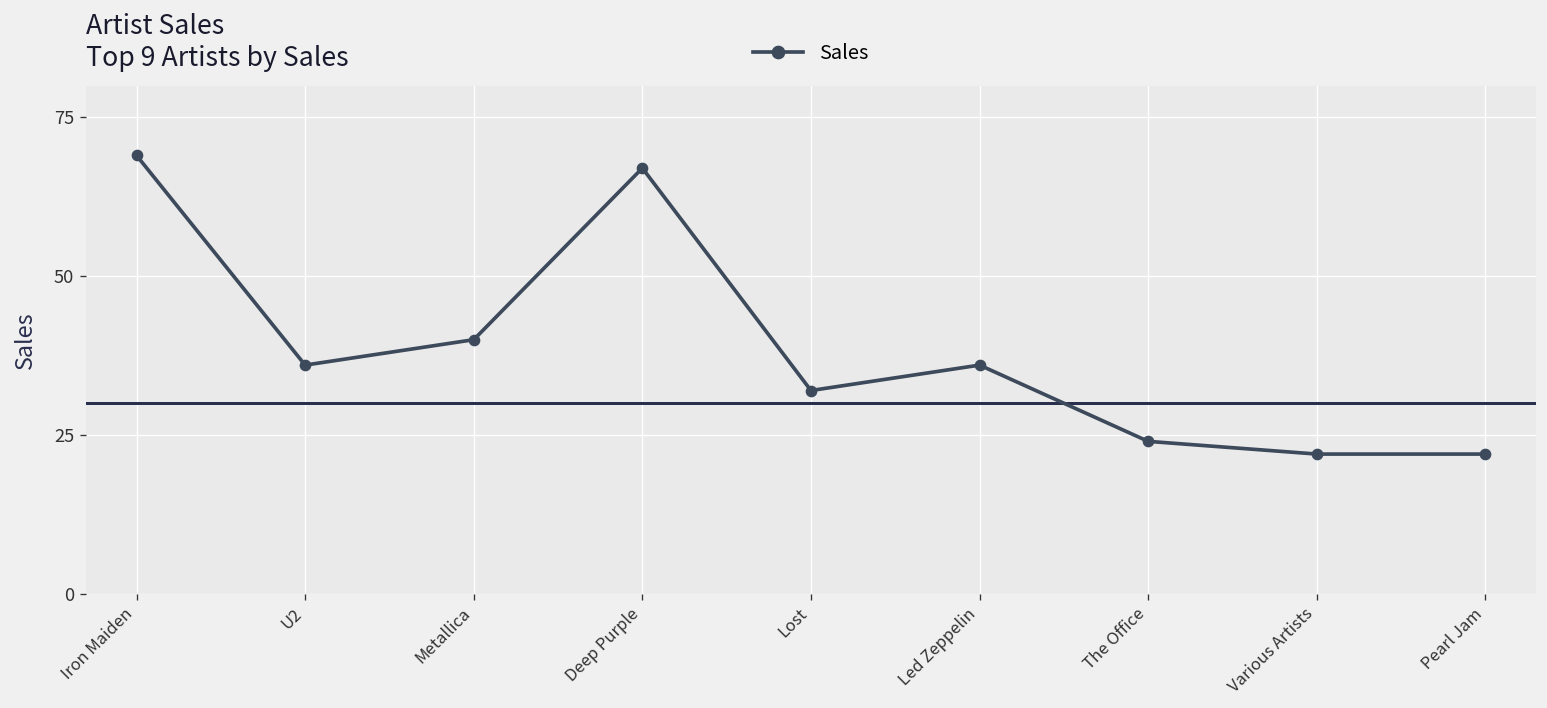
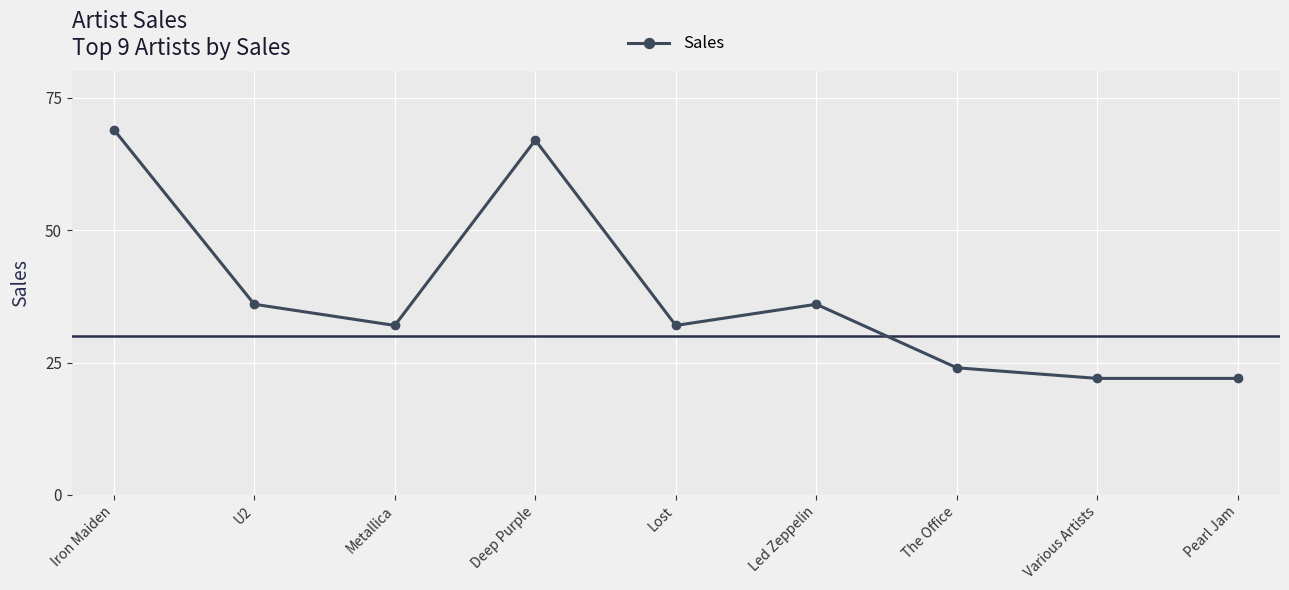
Metallica: 40 -> 32
